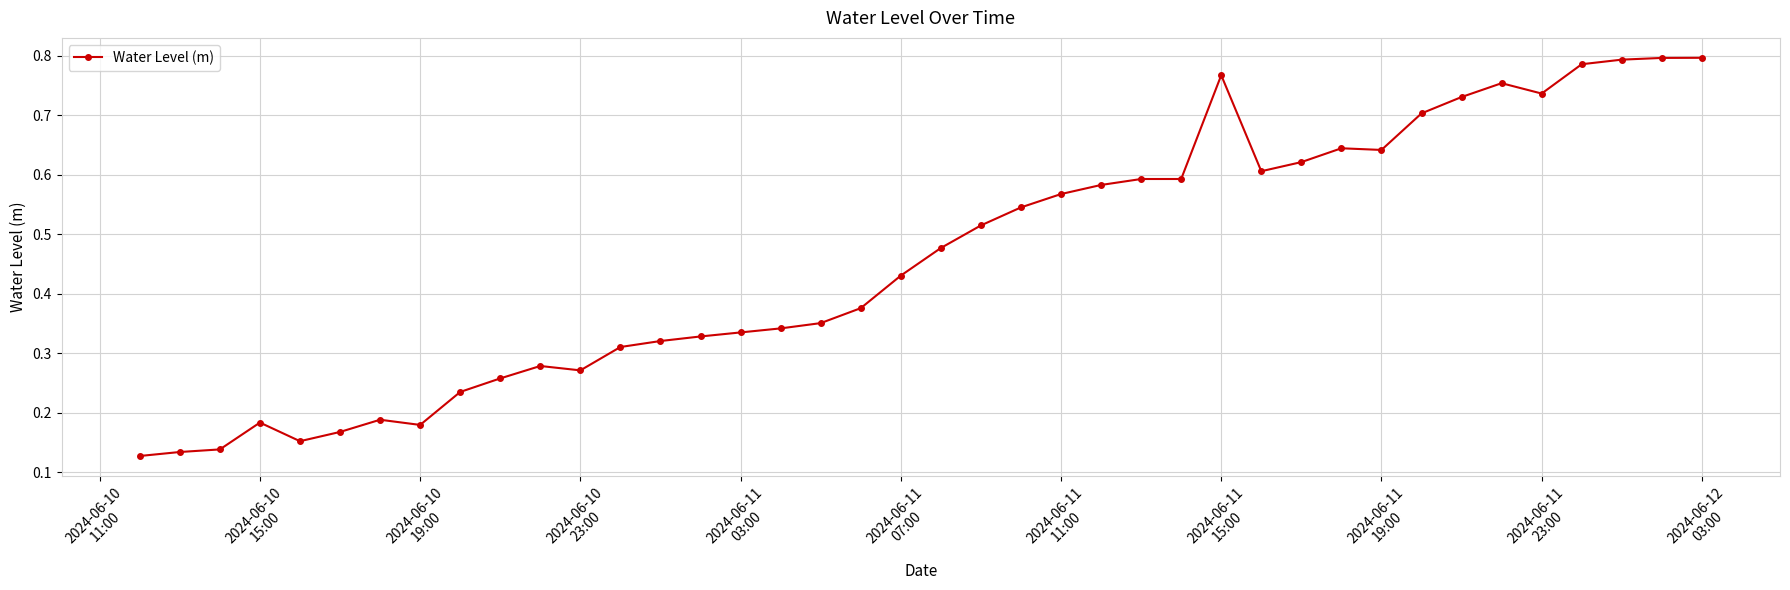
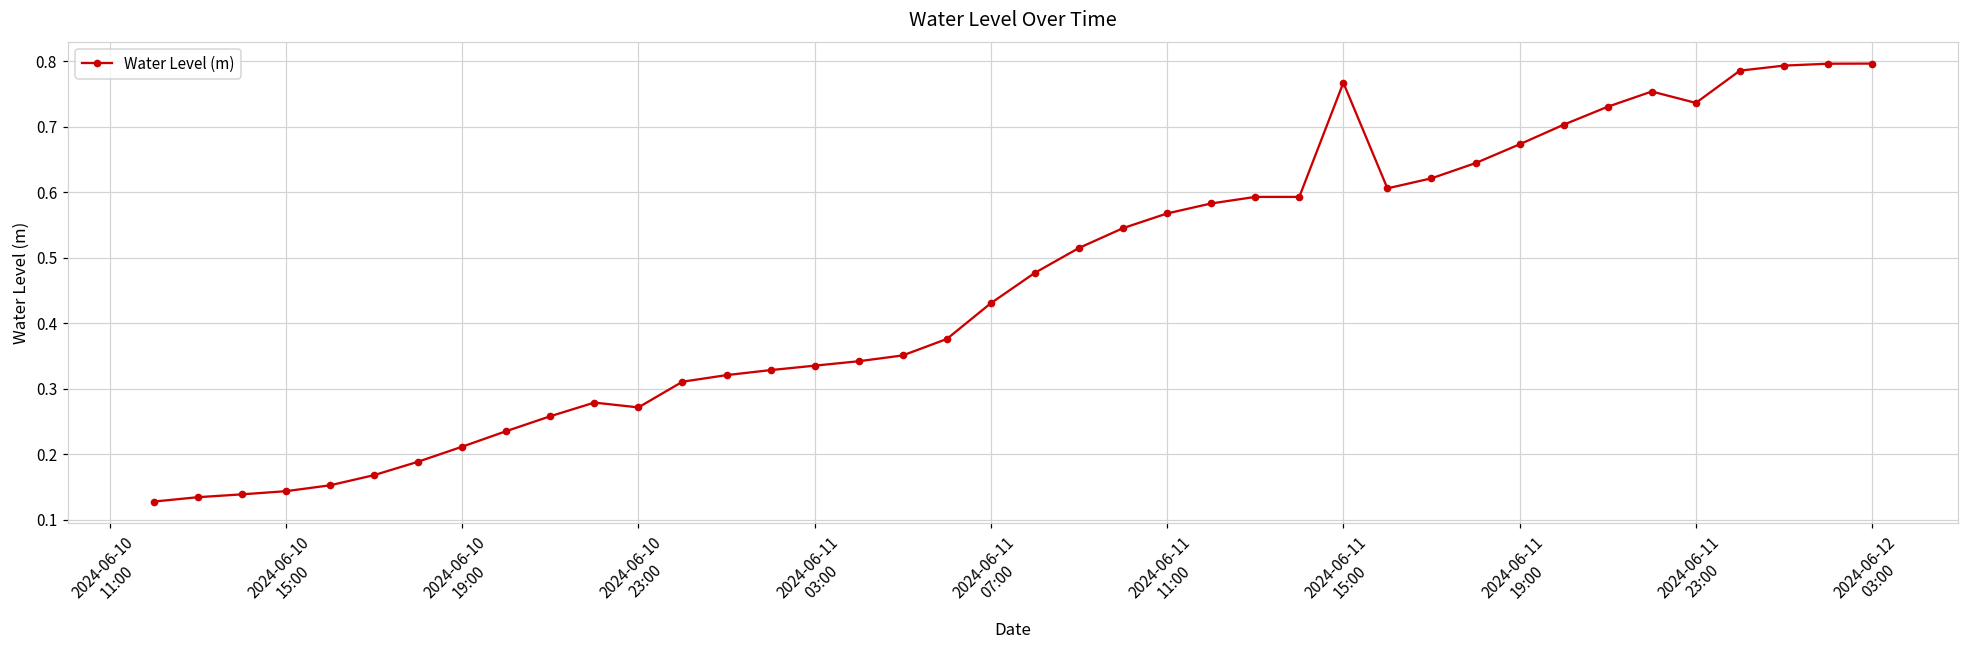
2024-06-10 15:00: 0.18 -> 0.14
2024-06-10 19:00: 0.18 -> 0.21
2024-06-11 19:00: 0.64 -> 0.67
